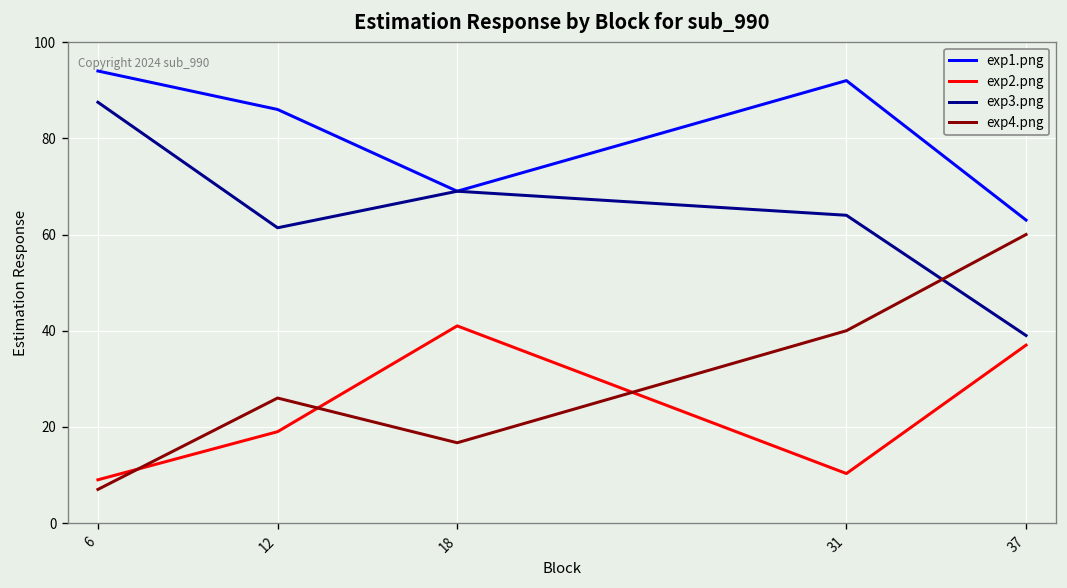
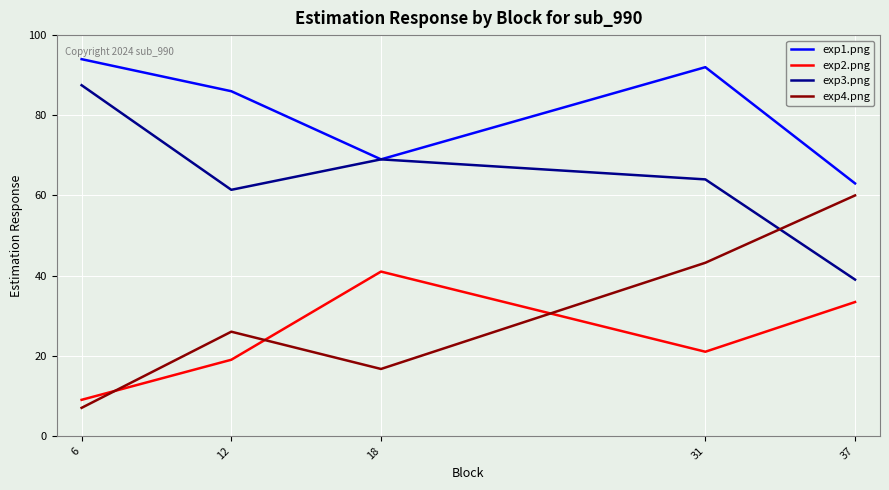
exp2.png, 31: 10 -> 21
exp4.png, 31: 40 -> 43
exp2.png, 37: 37 -> 33
